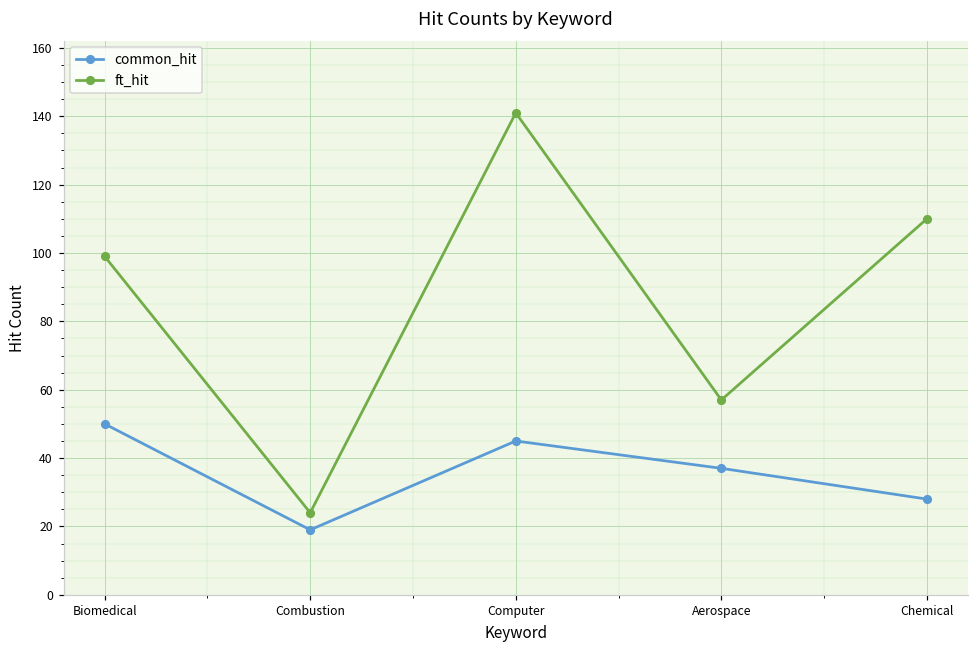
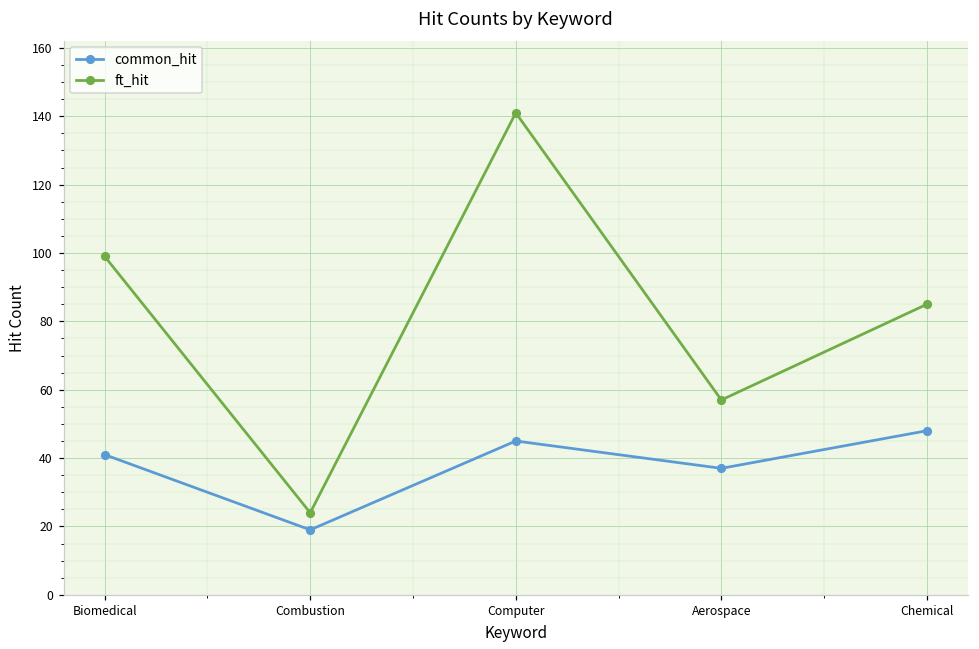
common_hit, Biomedical: 50 -> 41
common_hit, Chemical: 28 -> 48
ft_hit, Chemical: 110 -> 85
